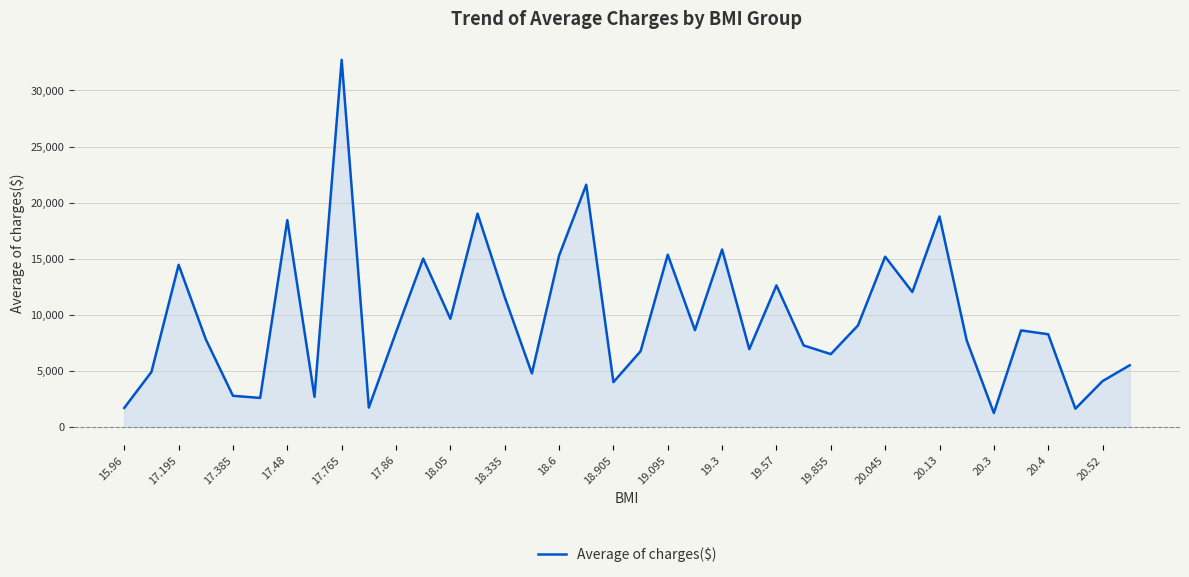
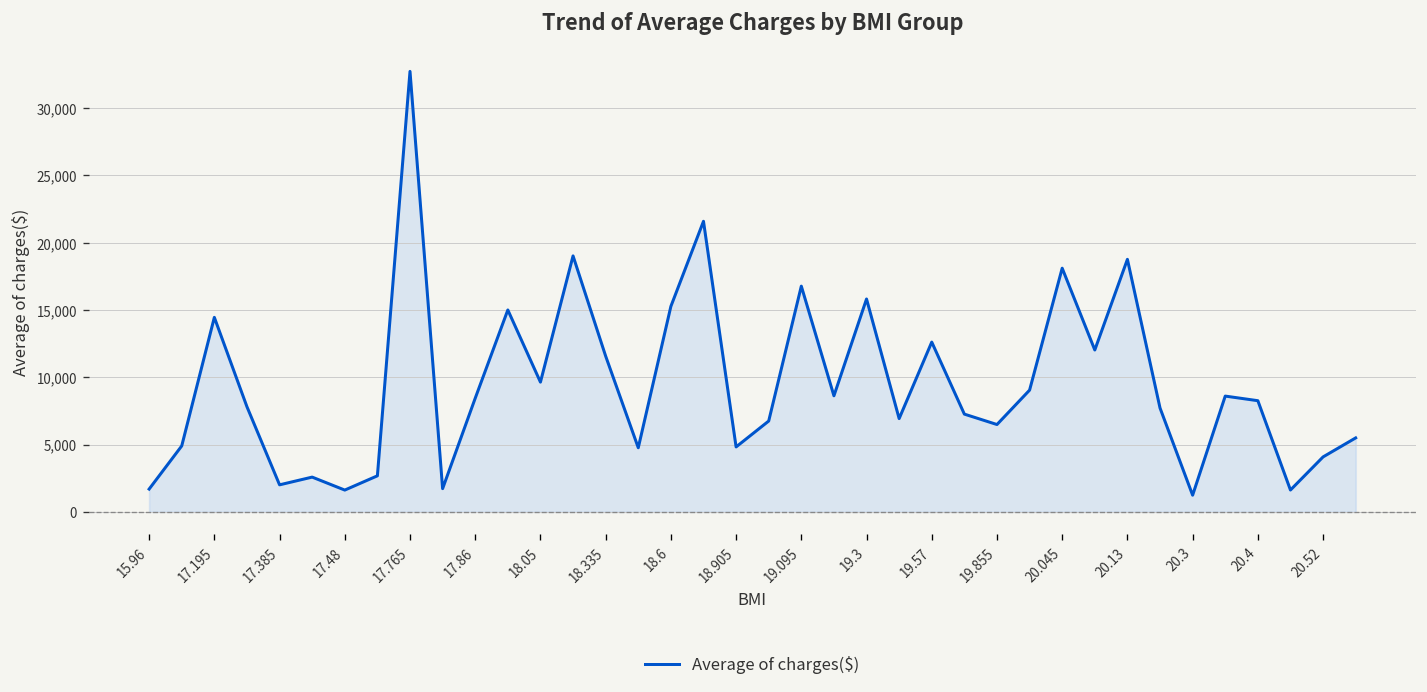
17.385: 2,800 -> 2,000
17.48: 18,400 -> 1,600
18.905: 4,000 -> 4,800
19.095: 15,400 -> 16,800
20.045: 15,200 -> 18,100
